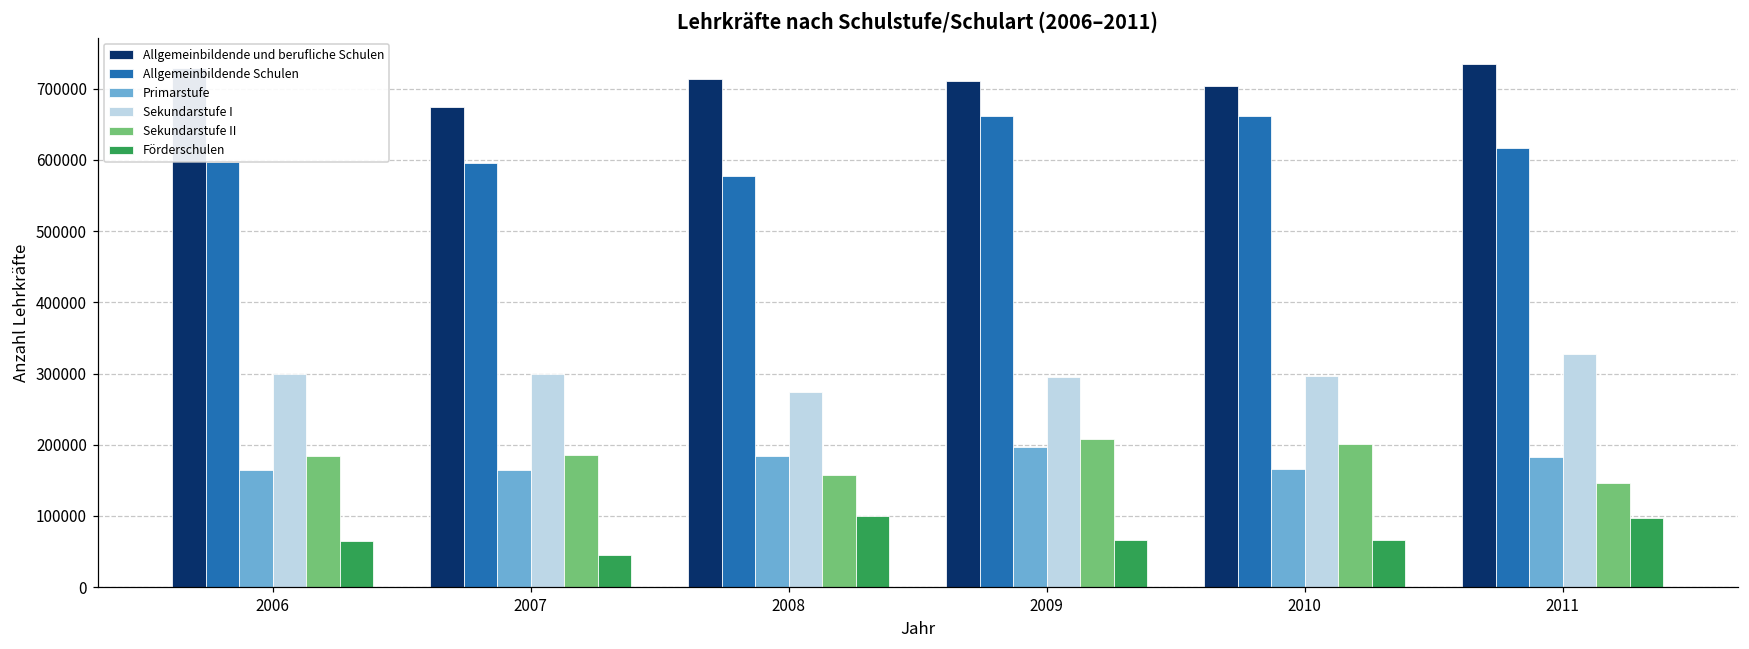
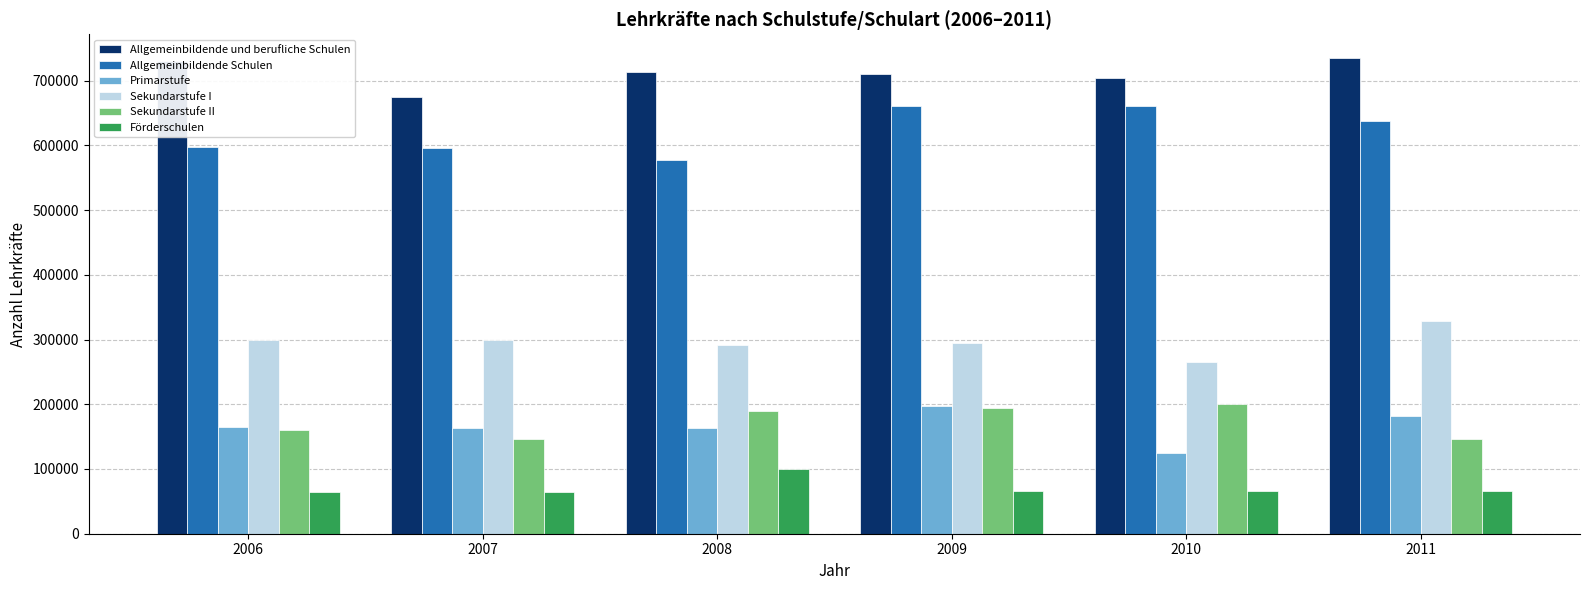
Sekundarstufe II, 2006: 180000 -> 160000
Sekundarstufe II, 2007: 190000 -> 150000
Förderschulen, 2007: 50000 -> 60000
Primarstufe, 2008: 180000 -> 160000
Sekundarstufe I, 2008: 270000 -> 290000
Sekundarstufe II, 2008: 160000 -> 190000
Sekundarstufe II, 2009: 210000 -> 190000
Primarstufe, 2010: 170000 -> 120000
Sekundarstufe I, 2010: 300000 -> 260000
Allgemeinbildende Schulen, 2011: 620000 -> 640000
Förderschulen, 2011: 100000 -> 70000
